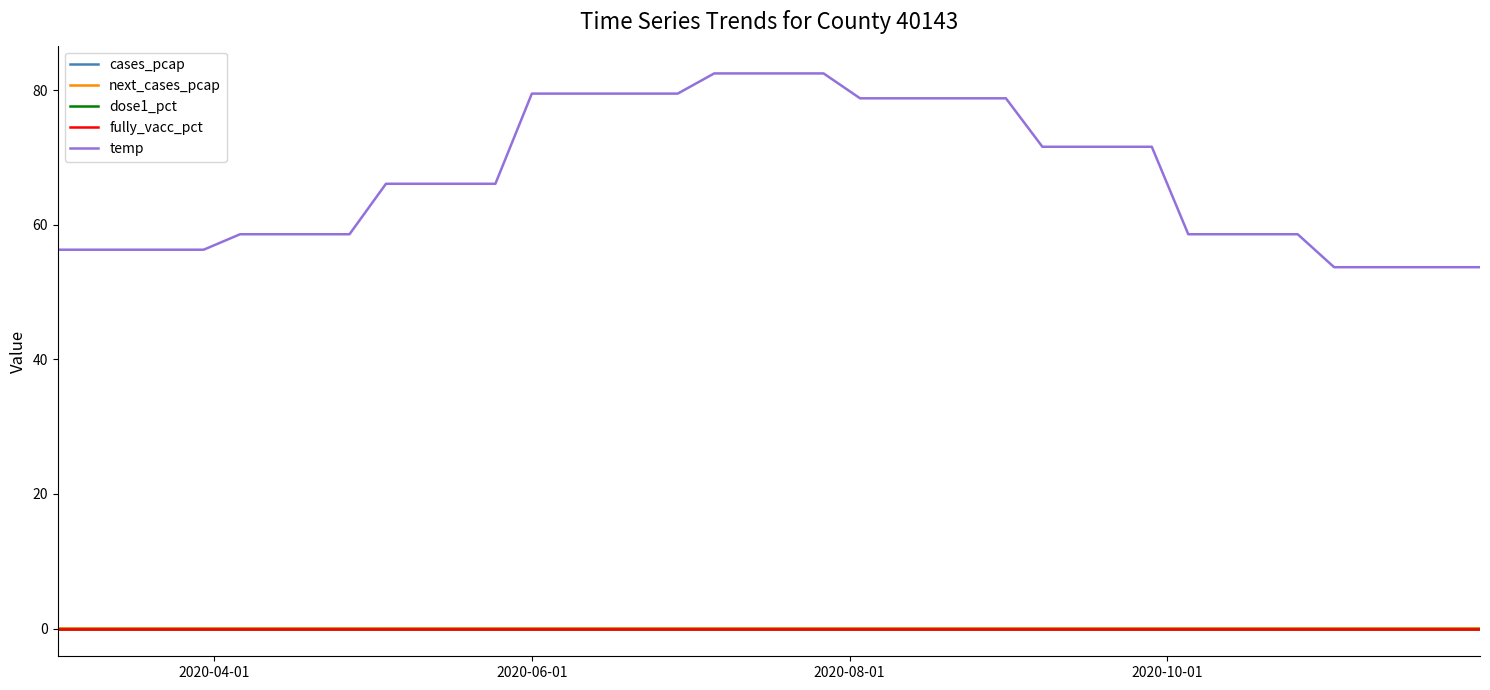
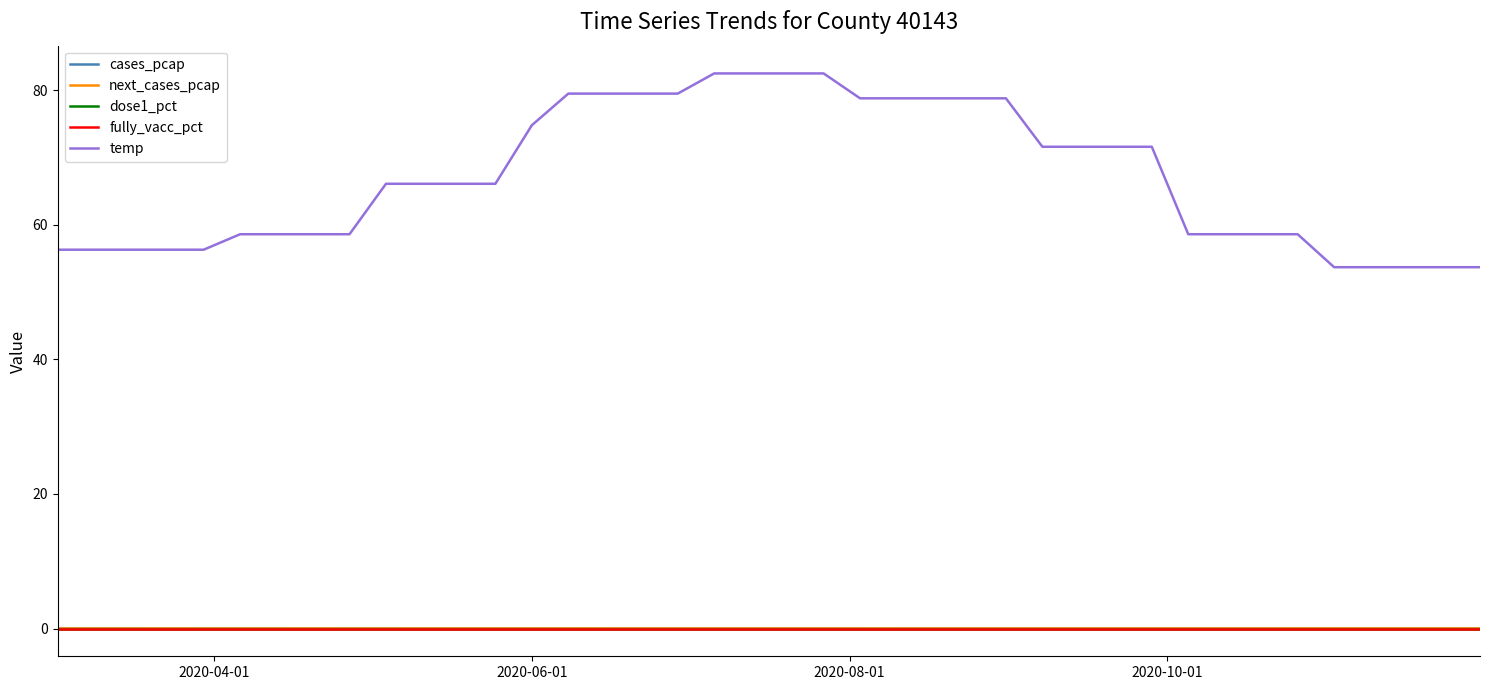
temp, 2020-06-01: 80 -> 75
